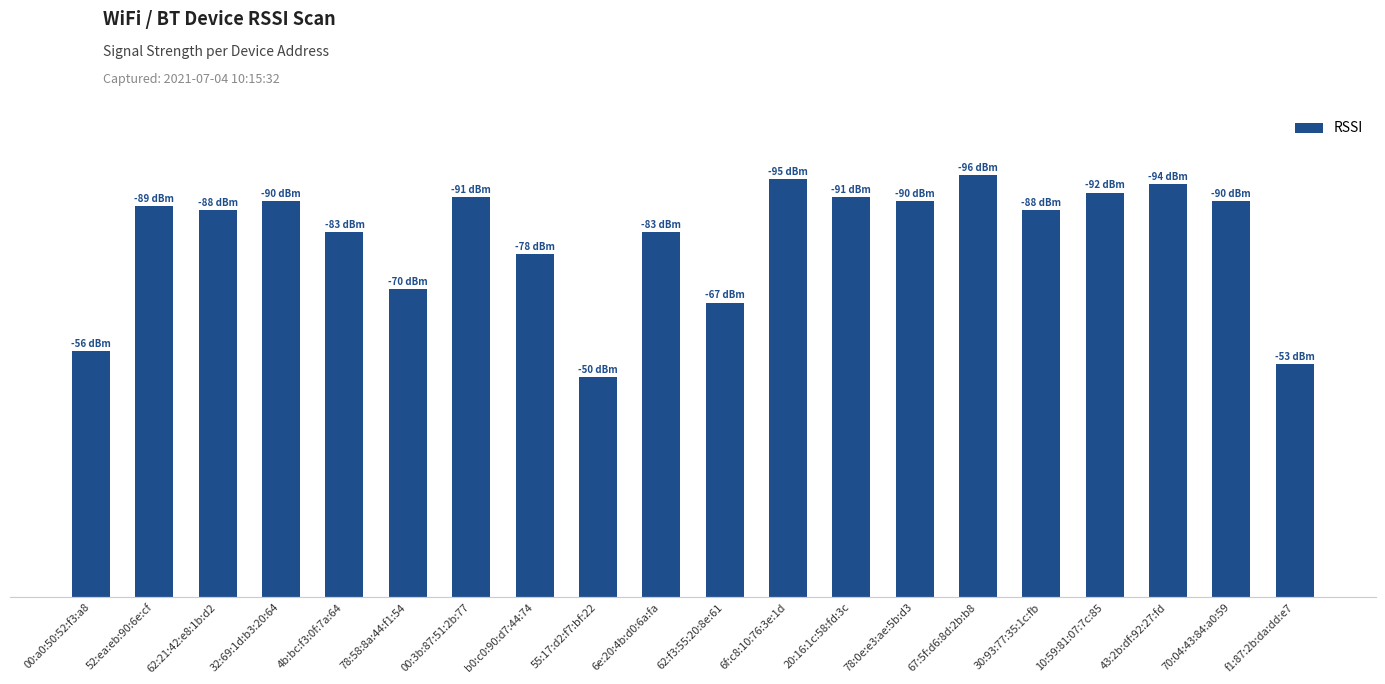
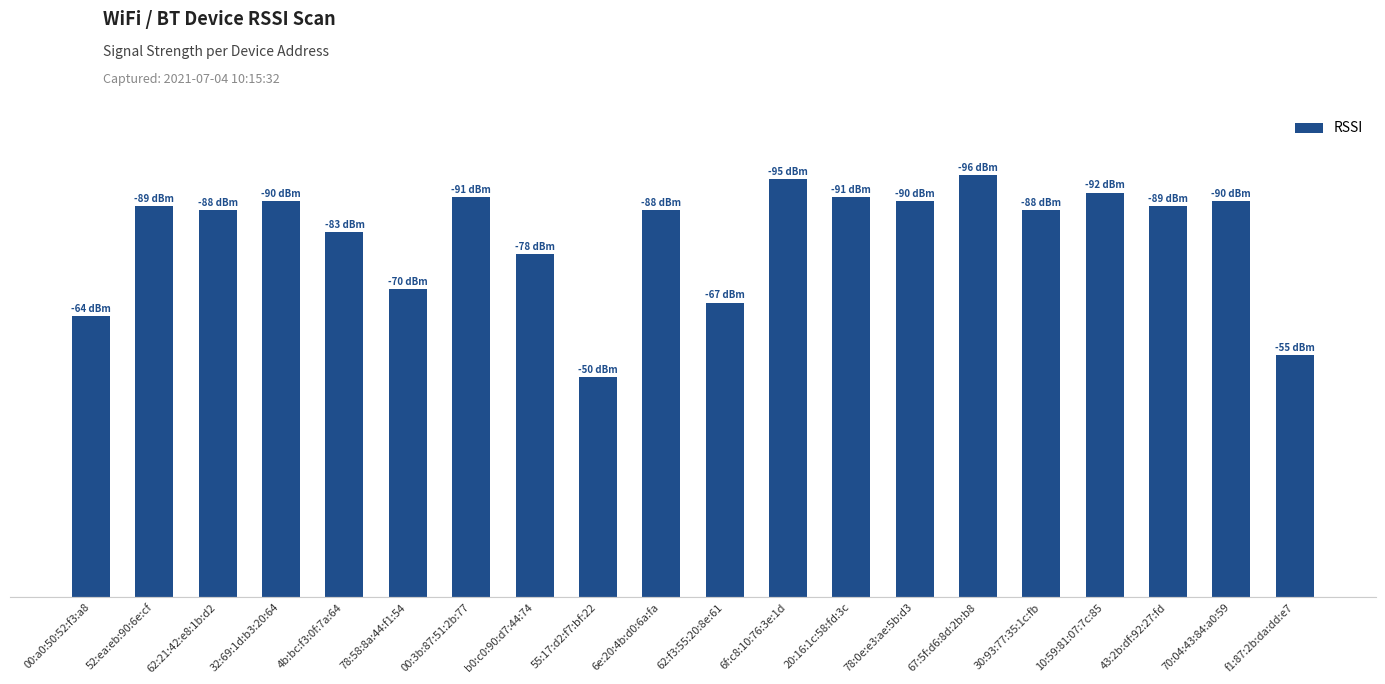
00:a0:50:52:f3:a8: -56 -> -64
6e:20:4b:d0:6a:fa: -83 -> -88
43:2b:df:92:27:fd: -94 -> -89
f1:87:2b:da:dd:e7: -53 -> -55
